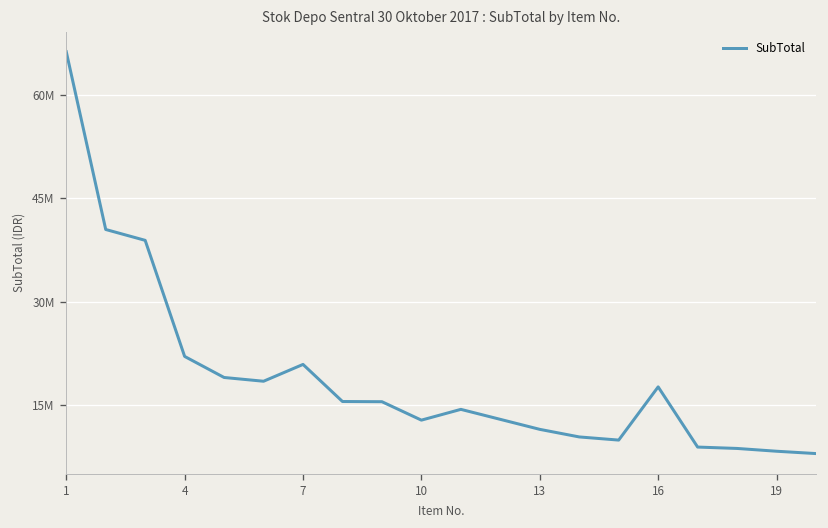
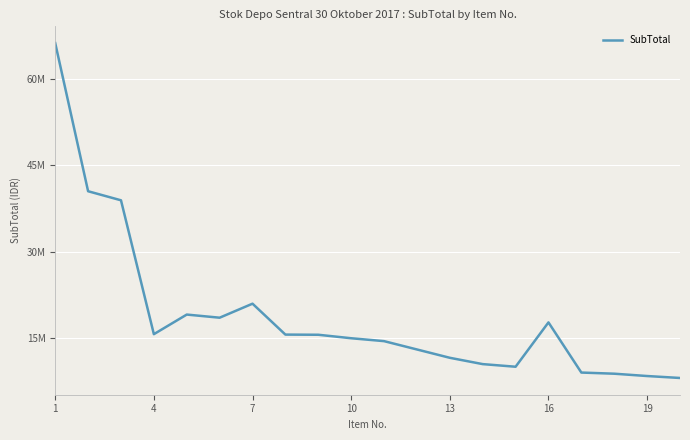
4: 22000000 -> 16000000
10: 13000000 -> 15000000
